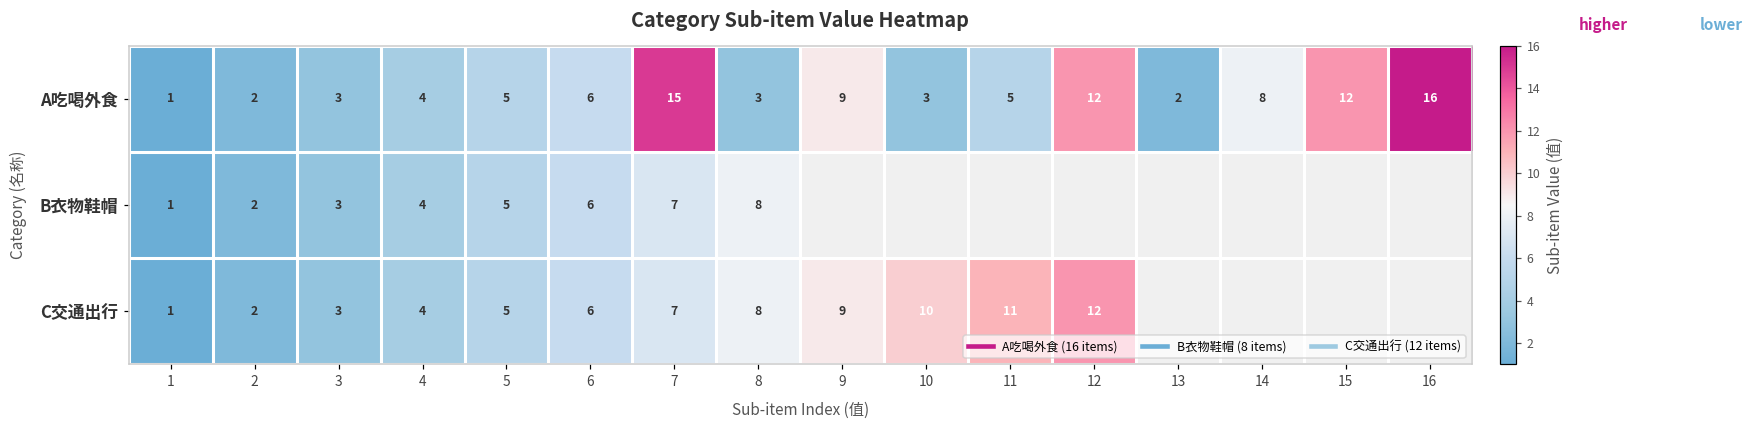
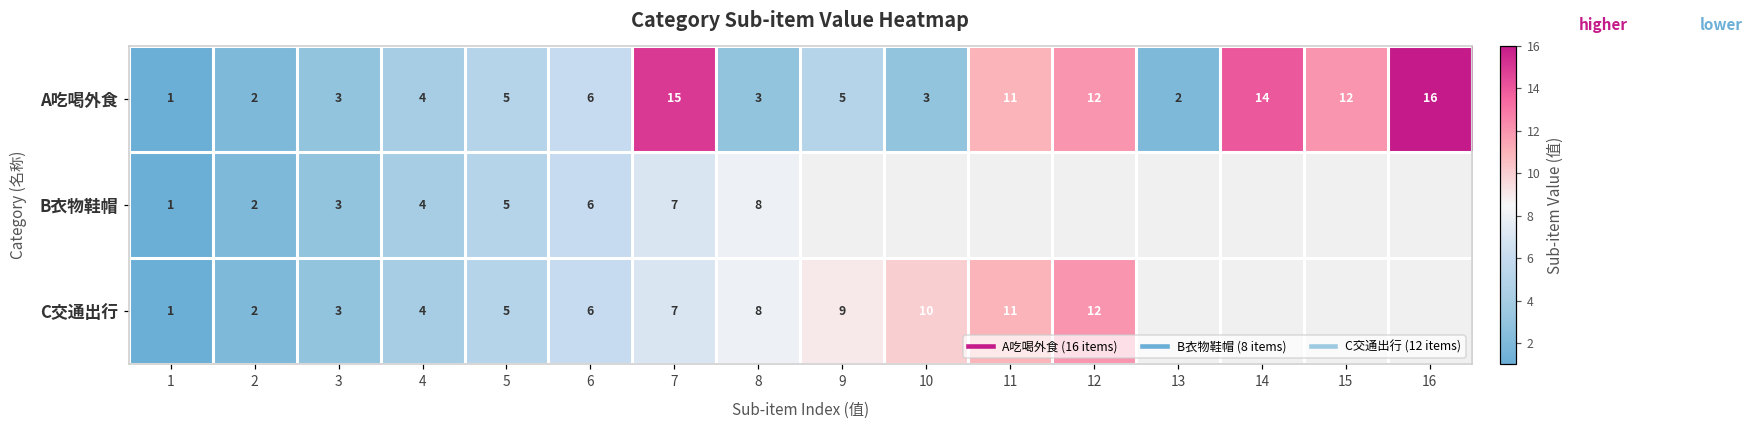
A吃喝外食, 9: 9 -> 5
A吃喝外食, 11: 5 -> 11
A吃喝外食, 14: 8 -> 14
